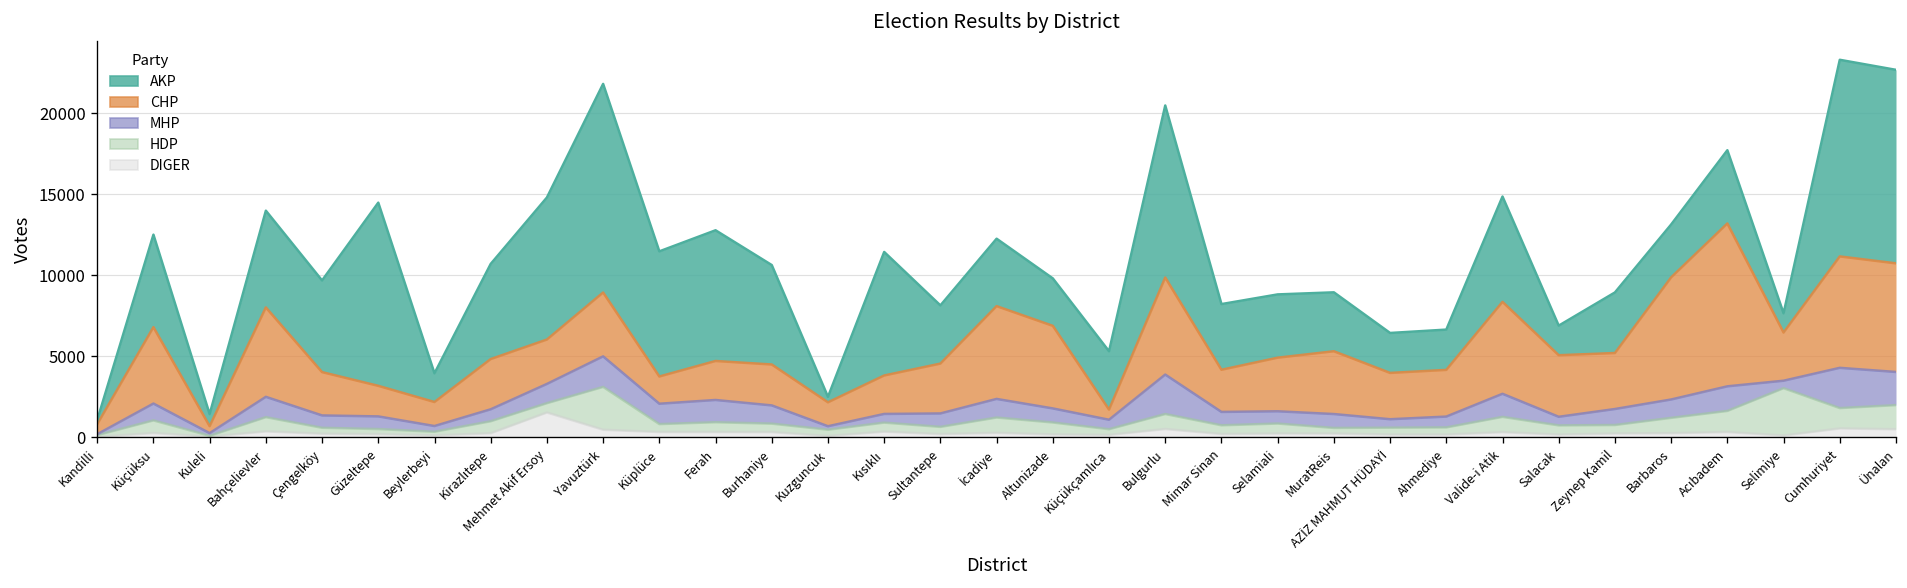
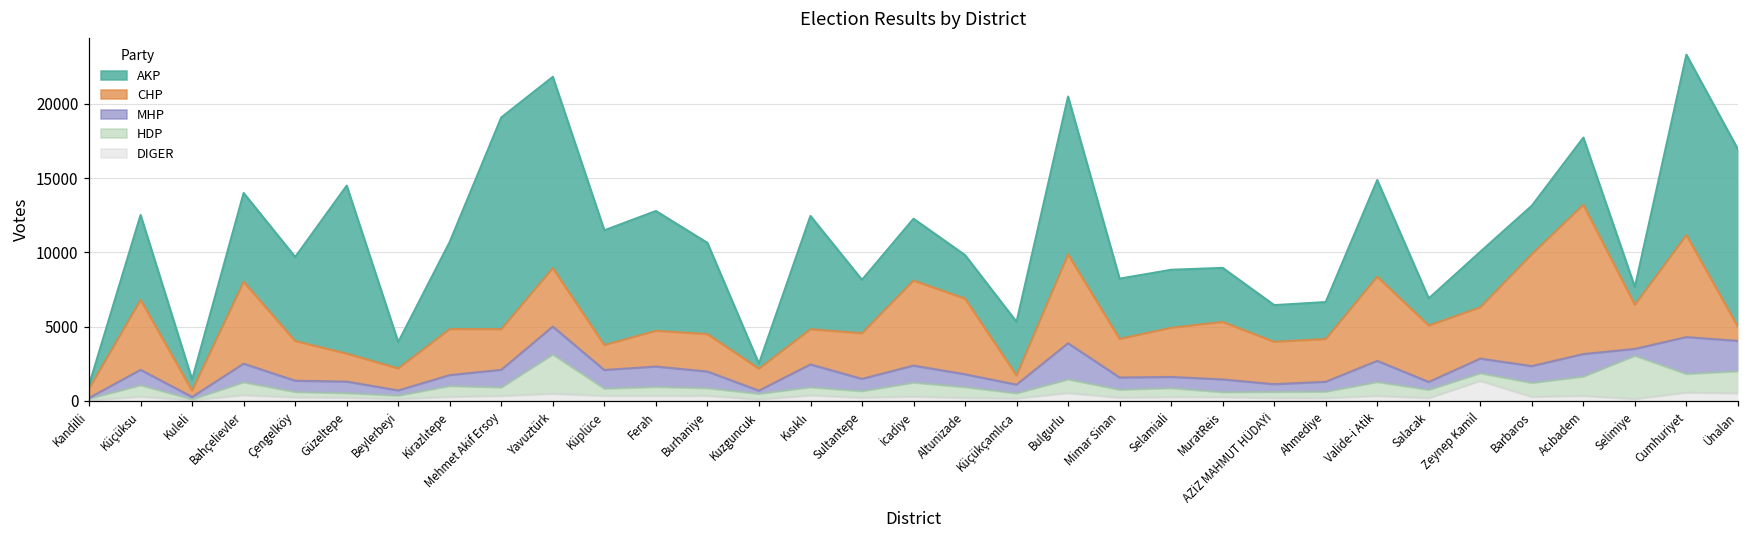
DIGER, Mehmet Akif Ersoy: 1500 -> 300
AKP, Mehmet Akif Ersoy: 8800 -> 14300
MHP, Kısıklı: 500 -> 1500
DIGER, Zeynep Kamil: 200 -> 1300
CHP, Ünalan: 6700 -> 1000
